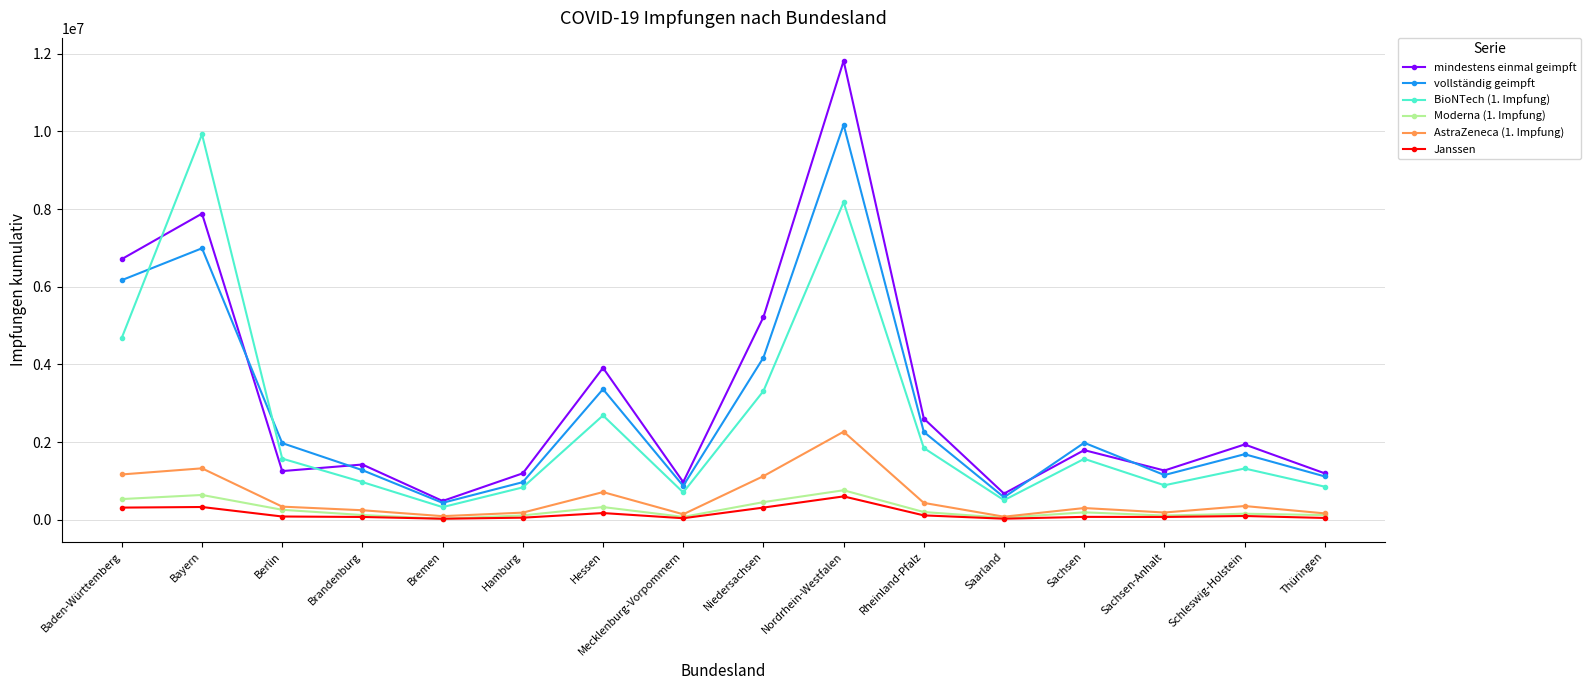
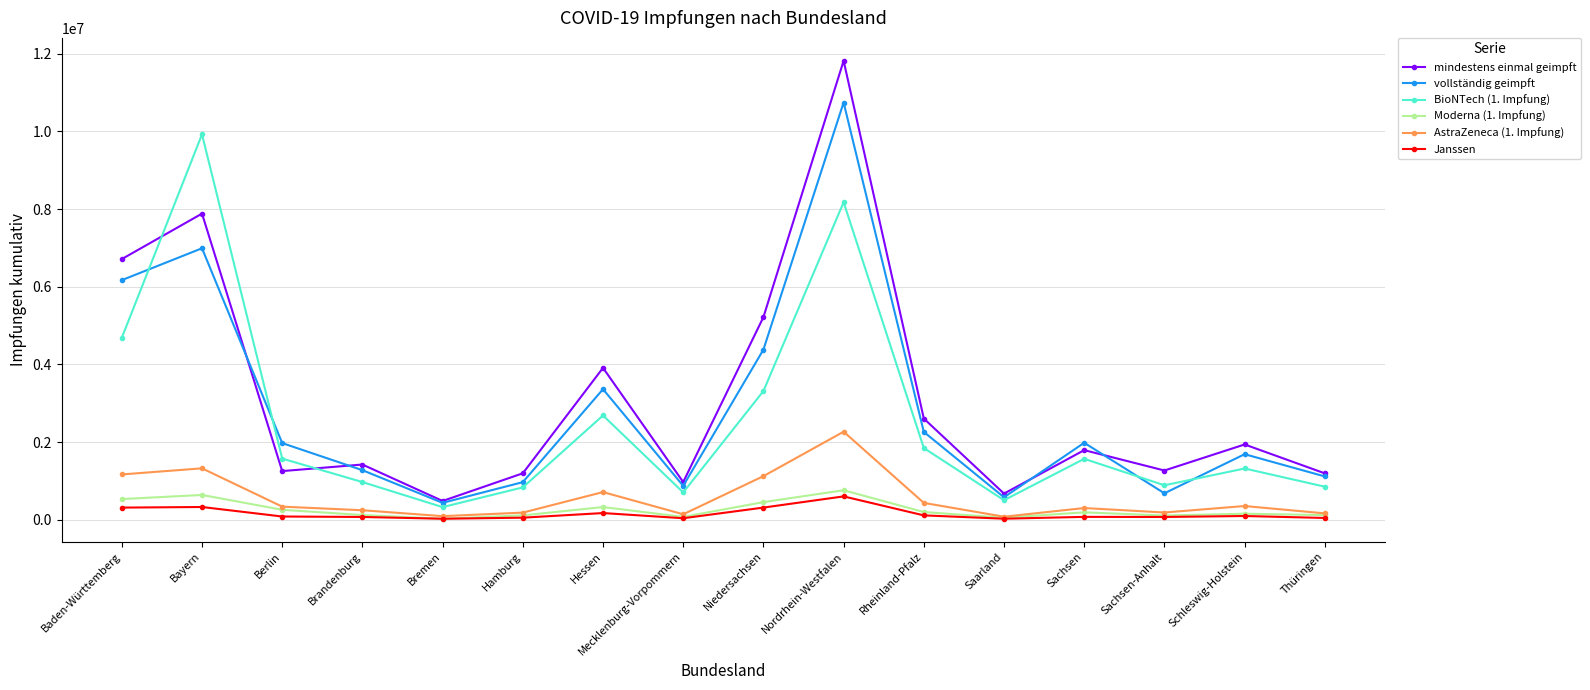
vollständig geimpft, Niedersachsen: 4200000 -> 4400000
vollständig geimpft, Nordrhein-Westfalen: 10200000 -> 10700000
vollständig geimpft, Sachsen-Anhalt: 1200000 -> 700000
